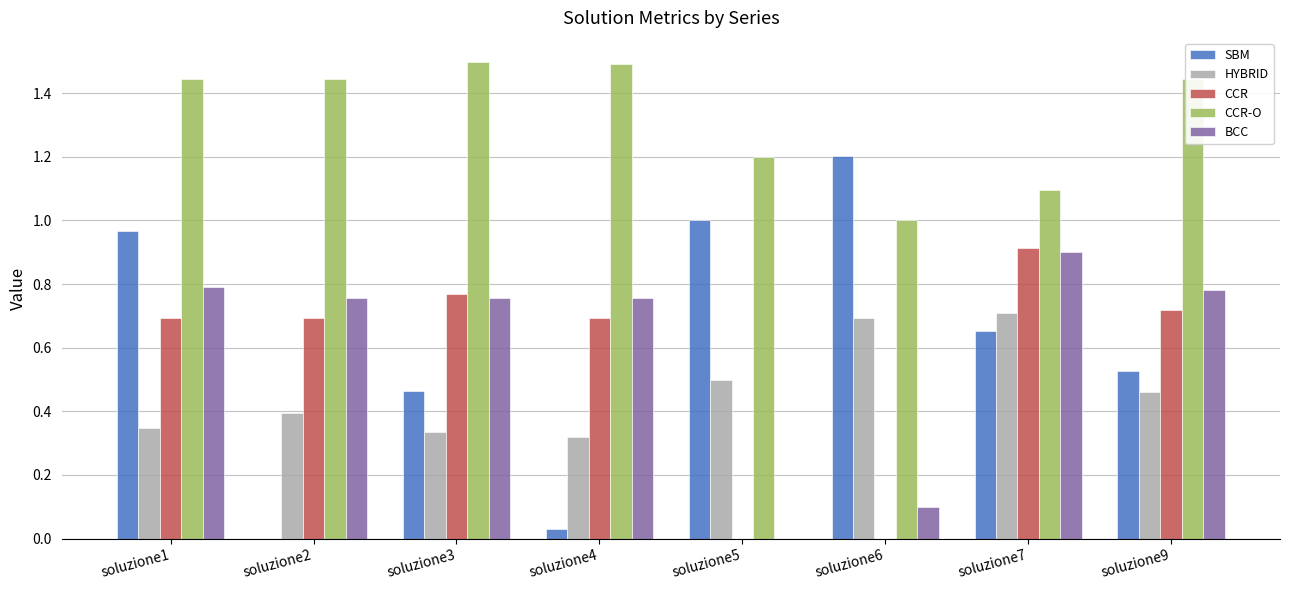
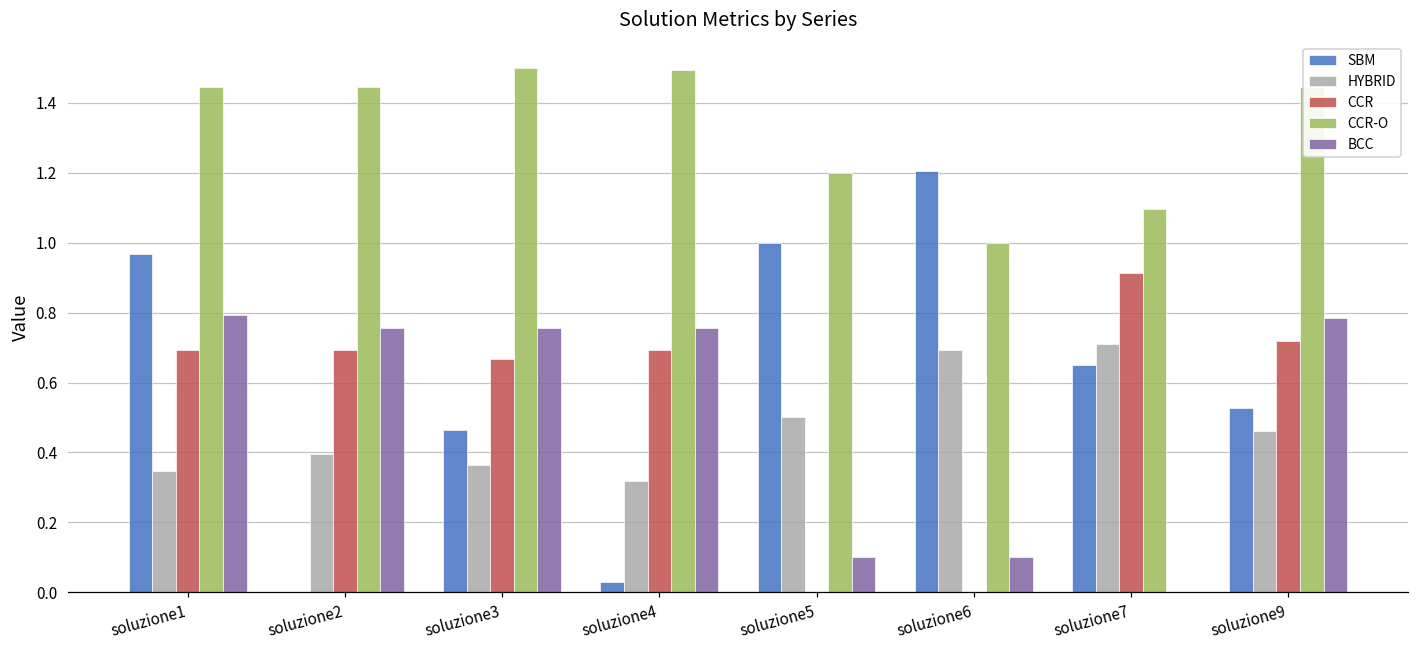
HYBRID, soluzione3: 0.33 -> 0.36
CCR, soluzione3: 0.77 -> 0.67
BCC, soluzione5: 0.0 -> 0.1
BCC, soluzione7: 0.9 -> 0.0
